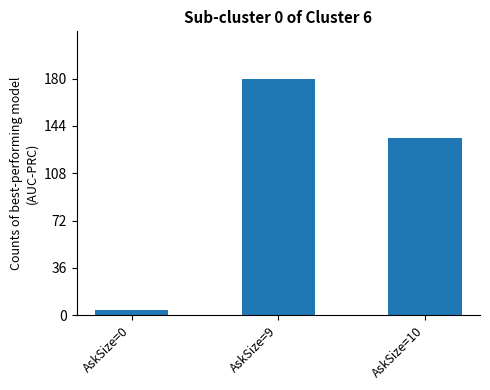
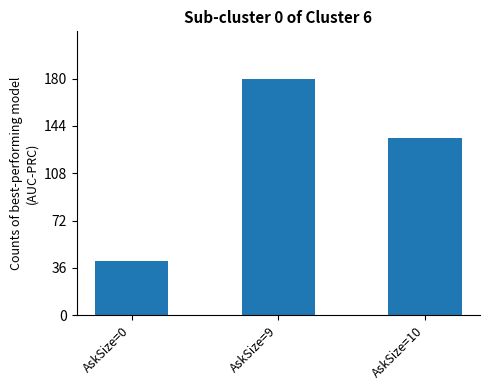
AskSize=0: 4 -> 41
